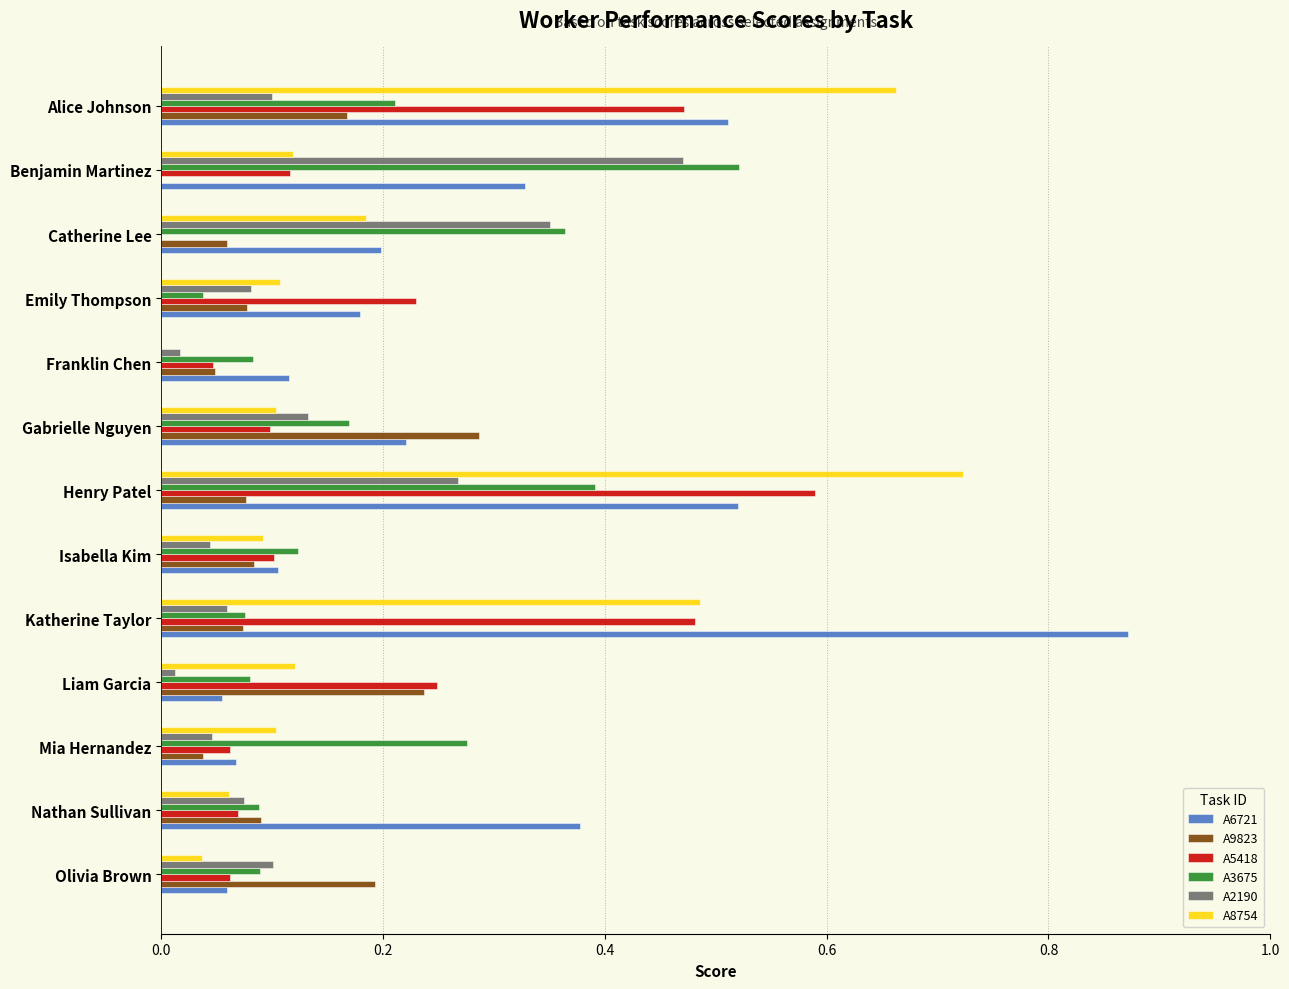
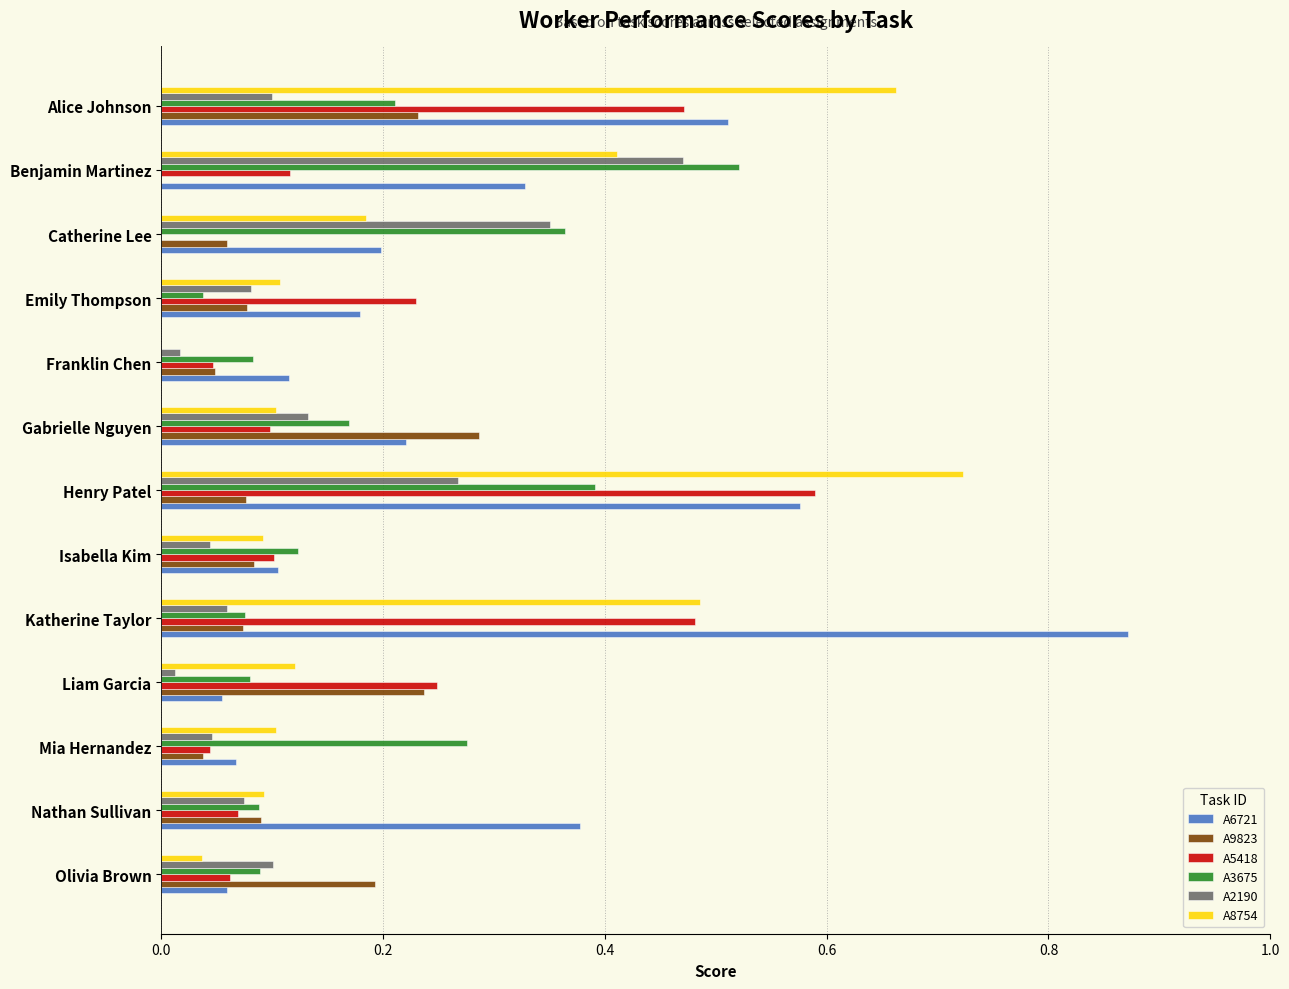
A9823, Alice Johnson: 0.167 -> 0.231
A8754, Benjamin Martinez: 0.119 -> 0.411
A6721, Henry Patel: 0.520 -> 0.576
A5418, Mia Hernandez: 0.062 -> 0.044
A8754, Nathan Sullivan: 0.061 -> 0.093
